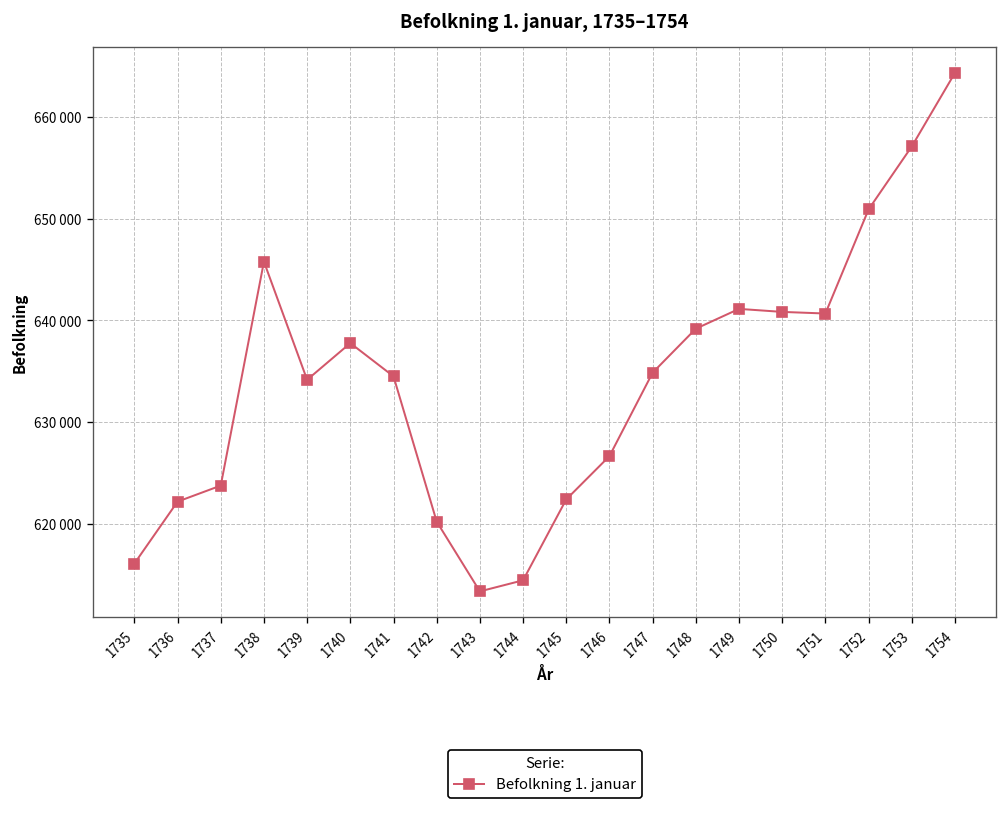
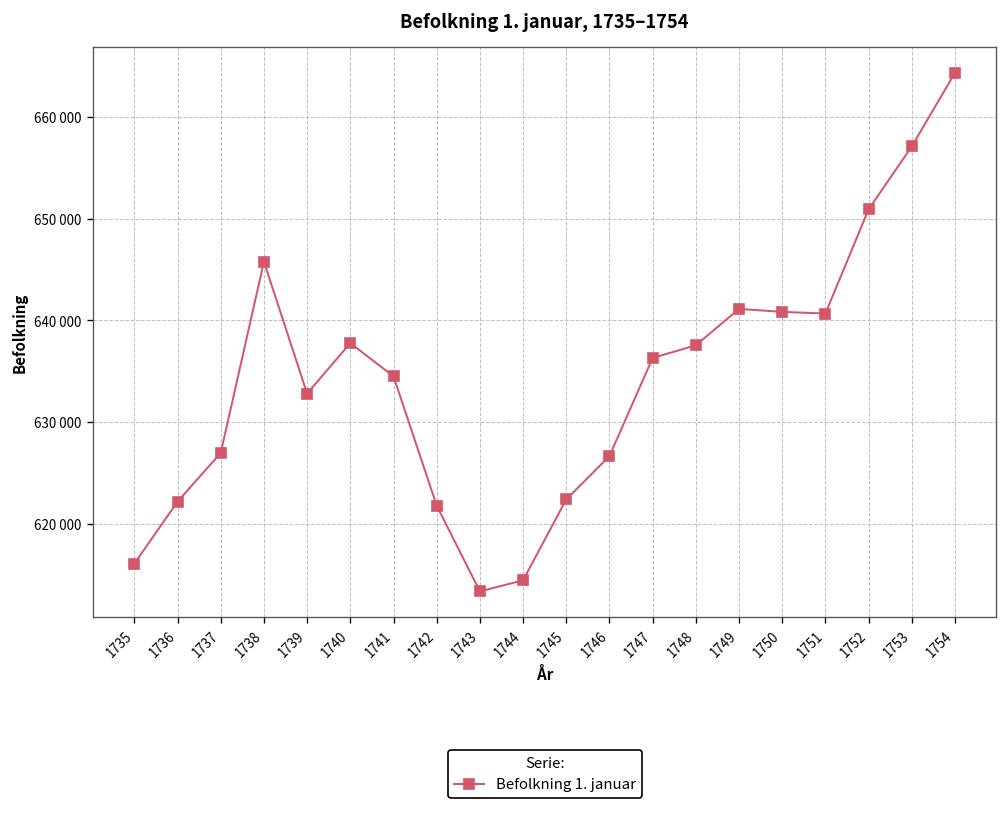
1737: 624000 -> 627000
1739: 634000 -> 633000
1742: 620000 -> 622000
1747: 635000 -> 636000
1748: 639000 -> 638000
